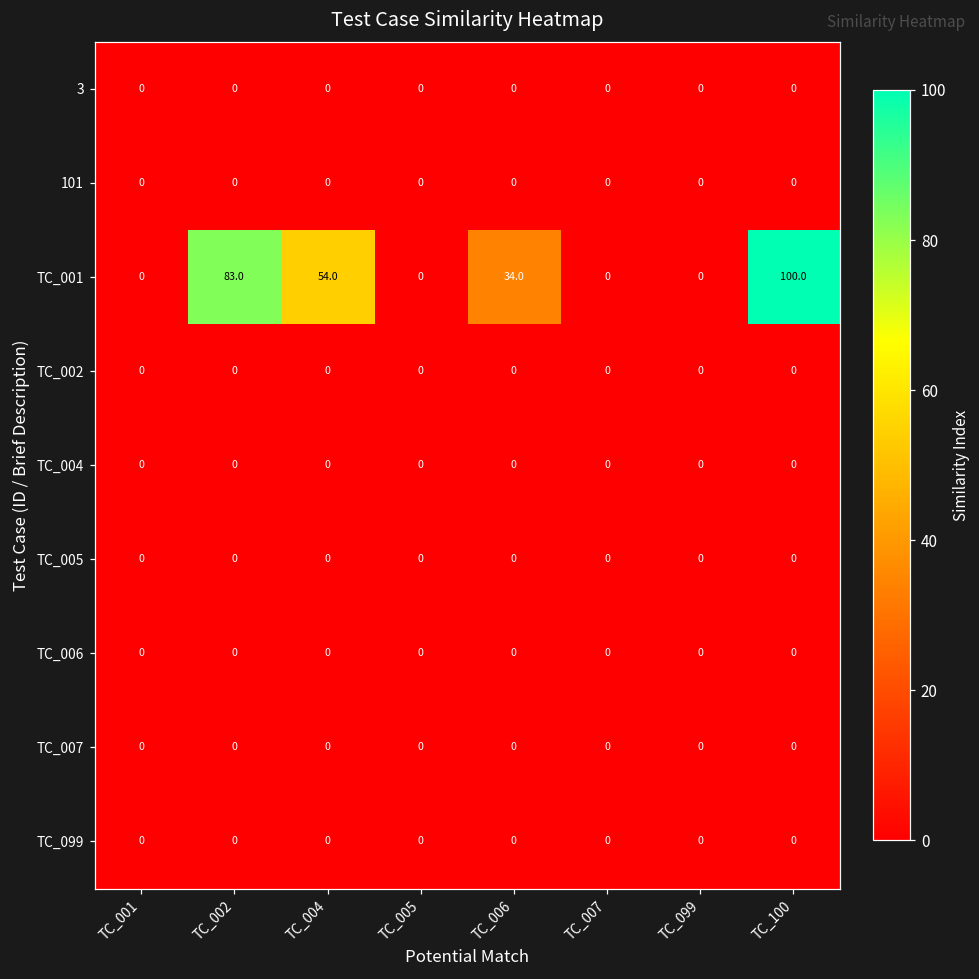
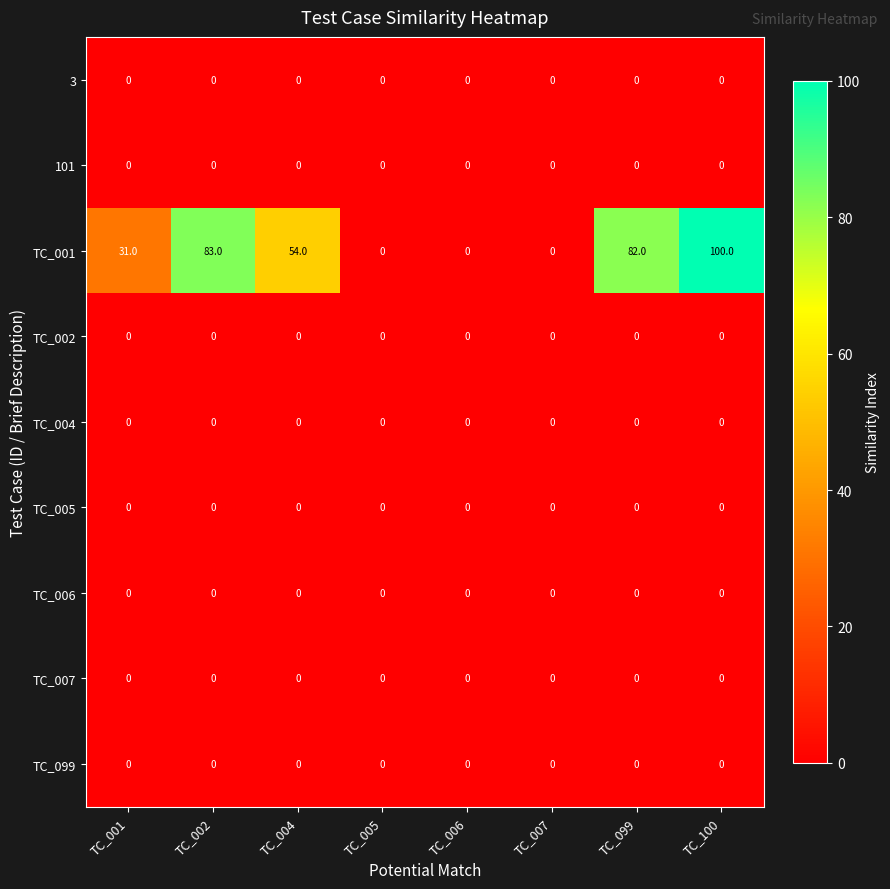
TC_001, TC_001: 0 -> 31.0
TC_001, TC_006: 34.0 -> 0
TC_001, TC_099: 0 -> 82.0
